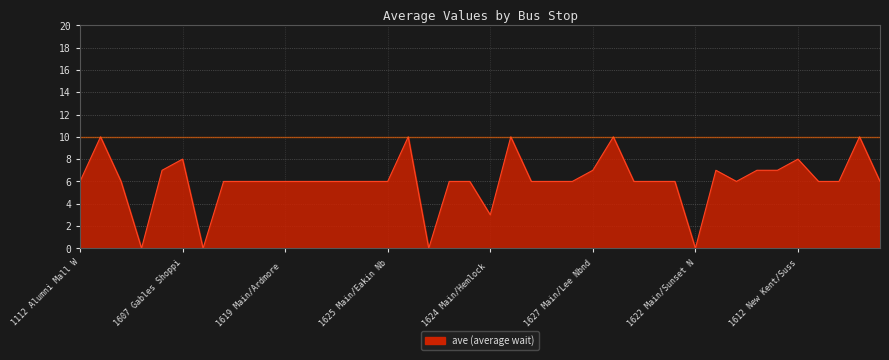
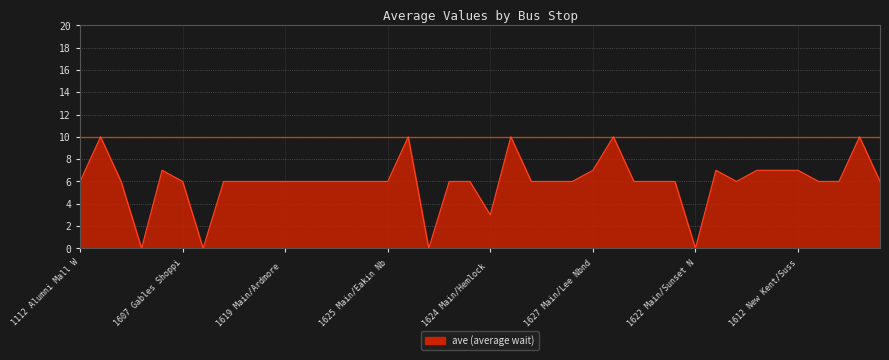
1607 Gables Shoppi: 8 -> 6
1612 New Kent/Suss: 8 -> 7
